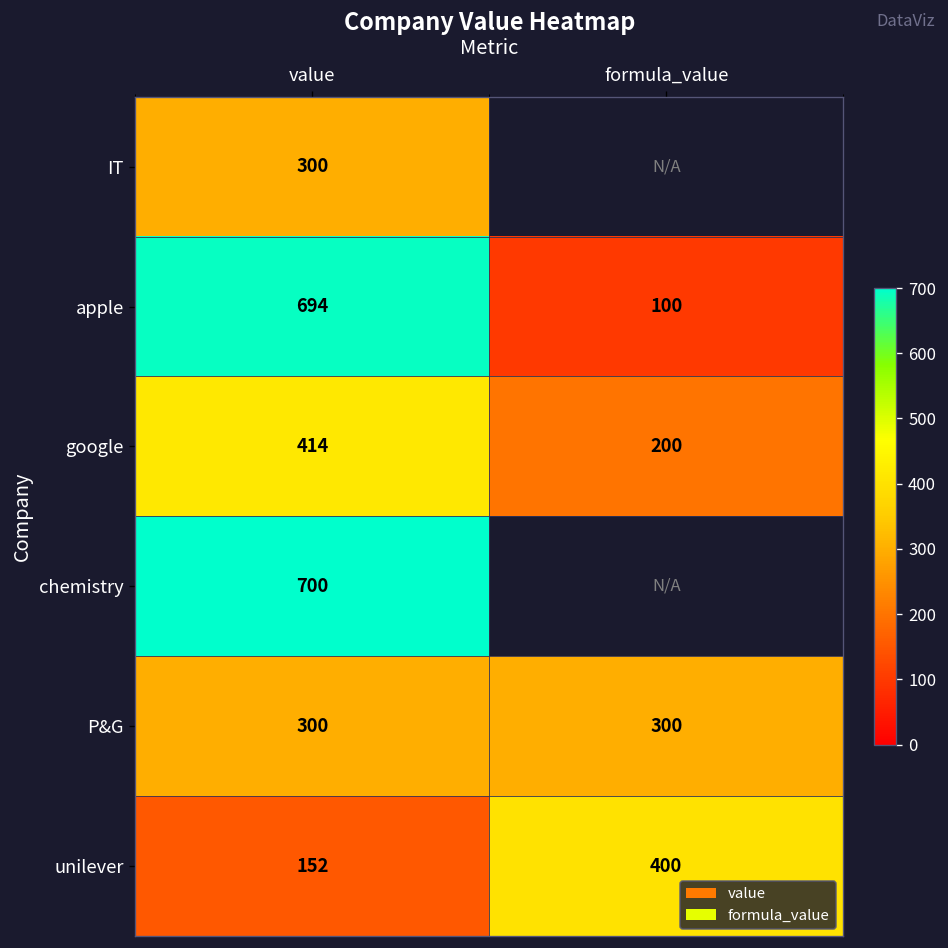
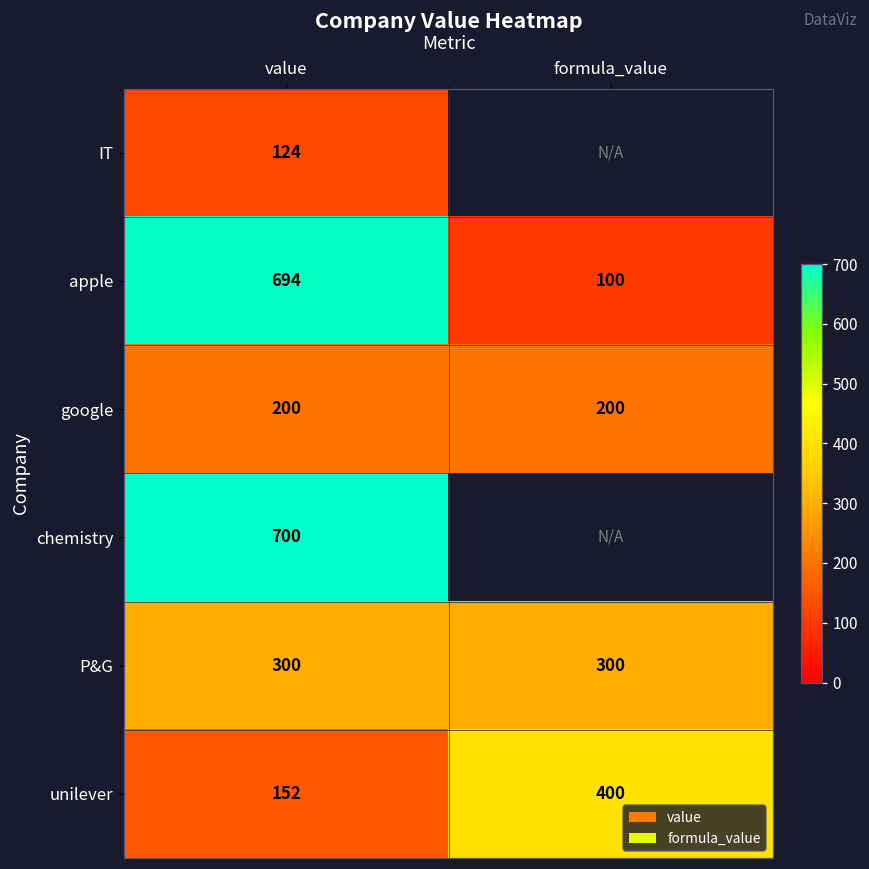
IT, value: 300 -> 124
google, value: 414 -> 200
